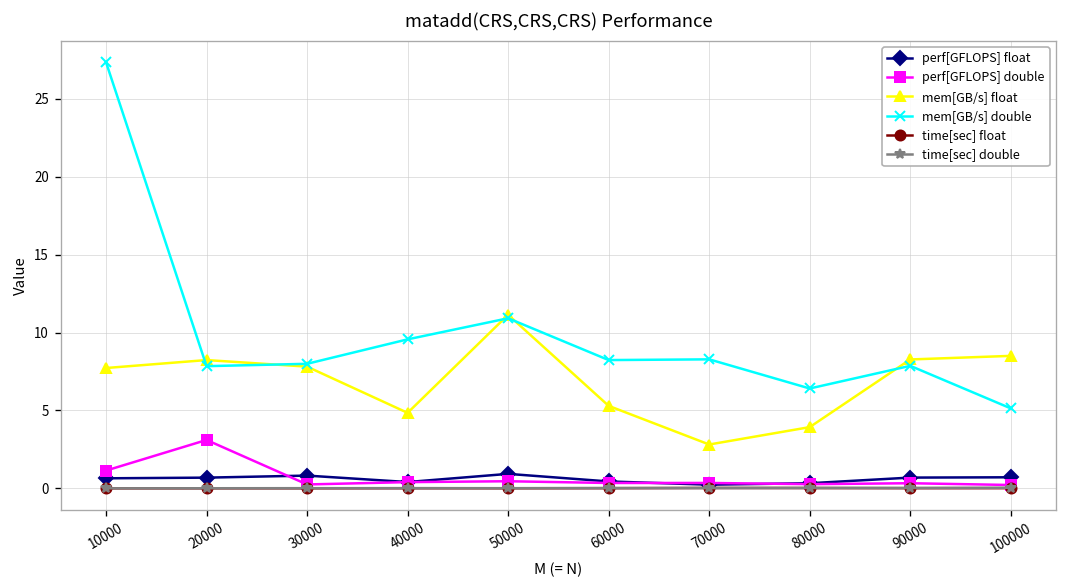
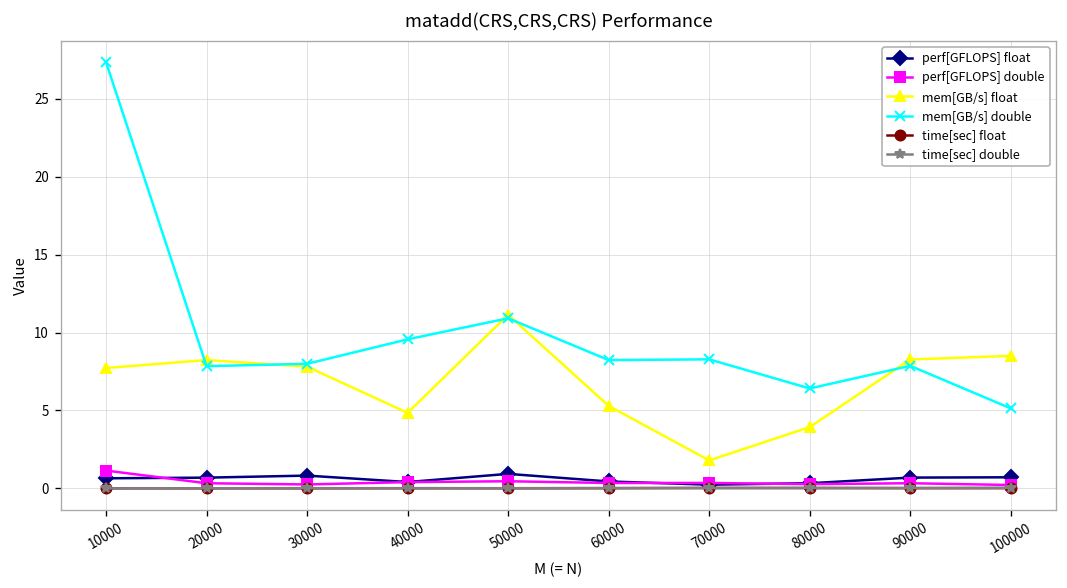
perf[GFLOPS] double, 20000: 3.1 -> 0.3
mem[GB/s] float, 70000: 2.8 -> 1.8
